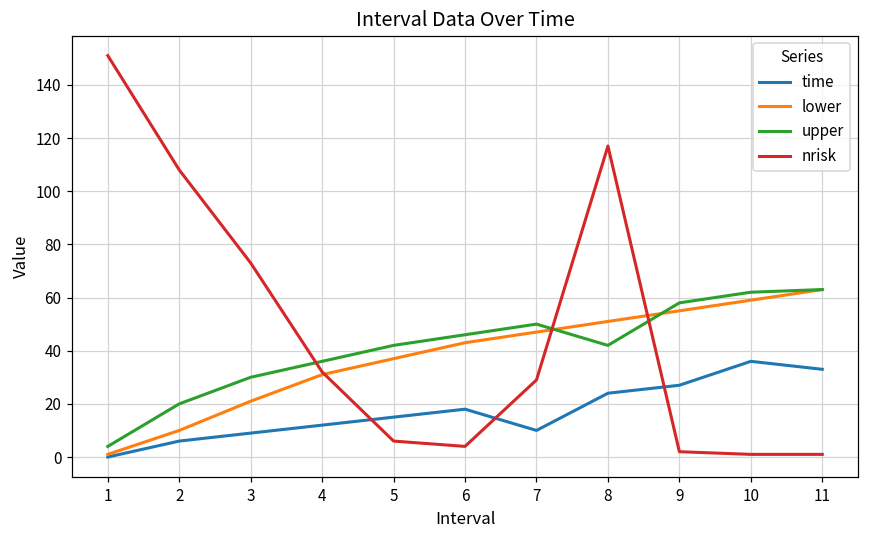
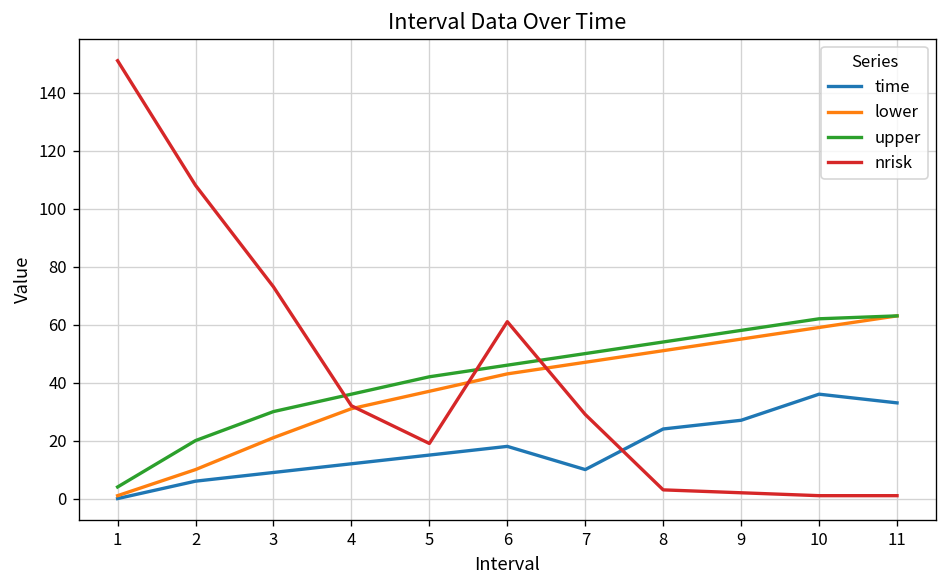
nrisk, 5: 6 -> 19
nrisk, 6: 4 -> 61
upper, 8: 42 -> 54
nrisk, 8: 117 -> 3
